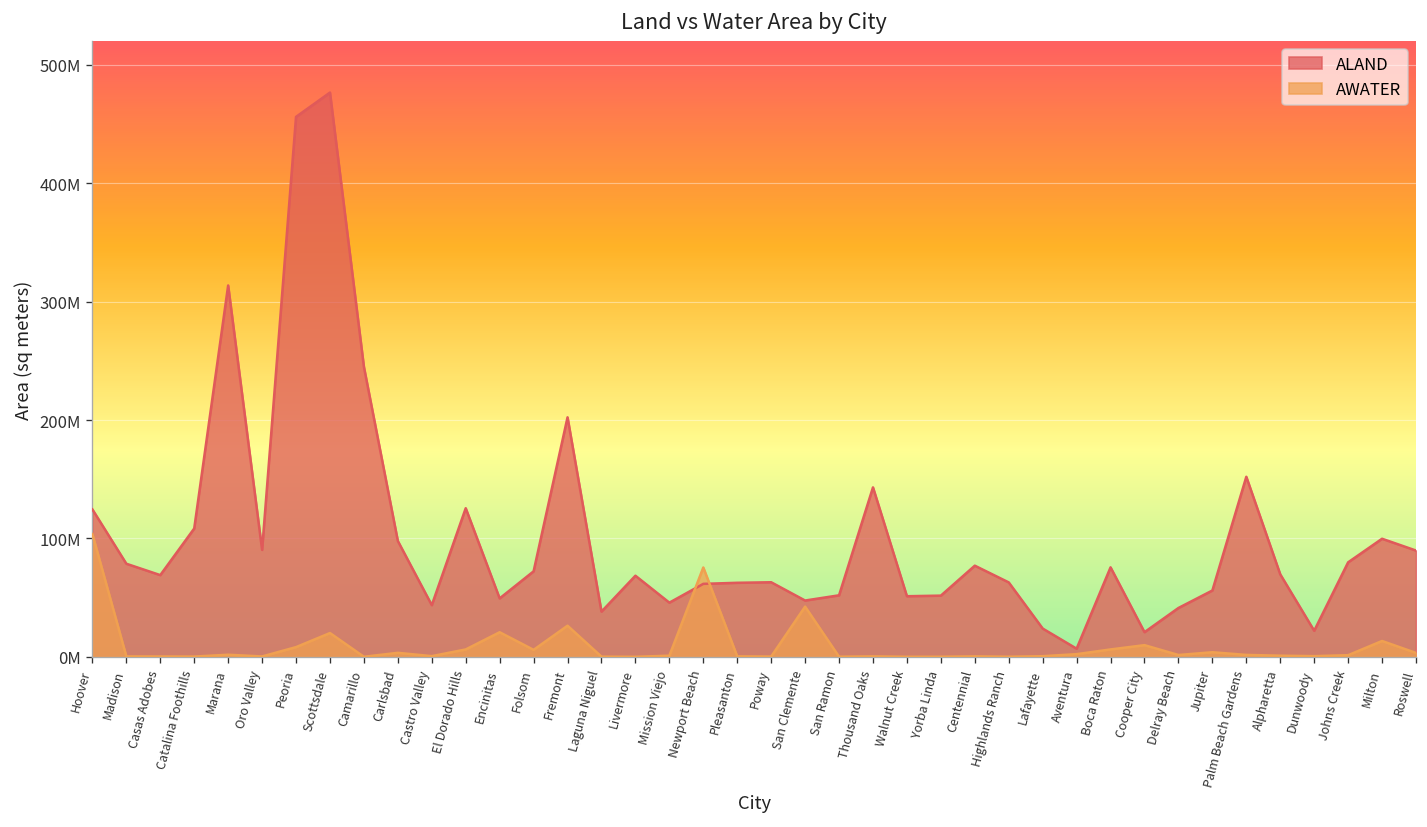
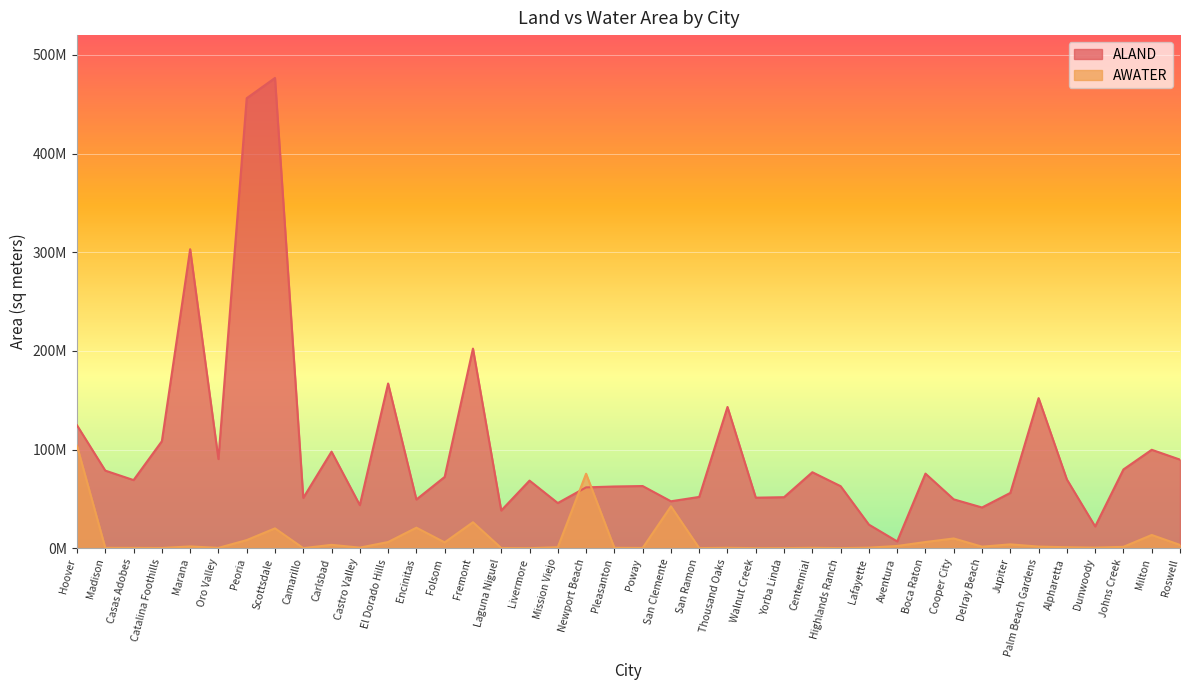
ALAND, Marana: 310000000 -> 300000000
ALAND, Camarillo: 240000000 -> 50000000
ALAND, El Dorado Hills: 130000000 -> 170000000
ALAND, Cooper City: 20000000 -> 50000000
